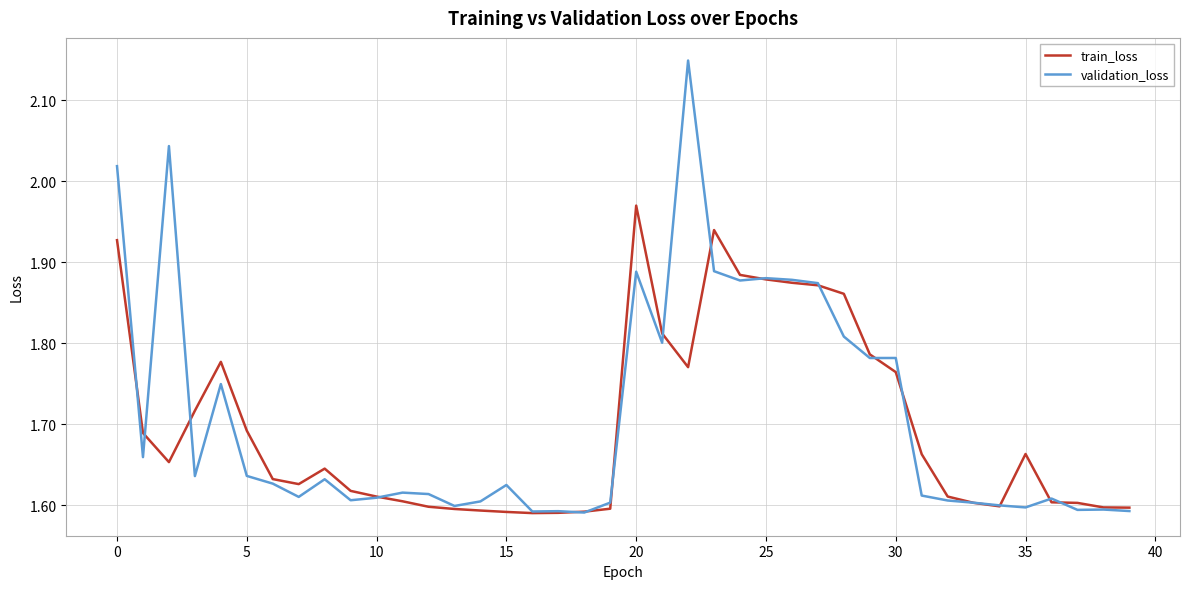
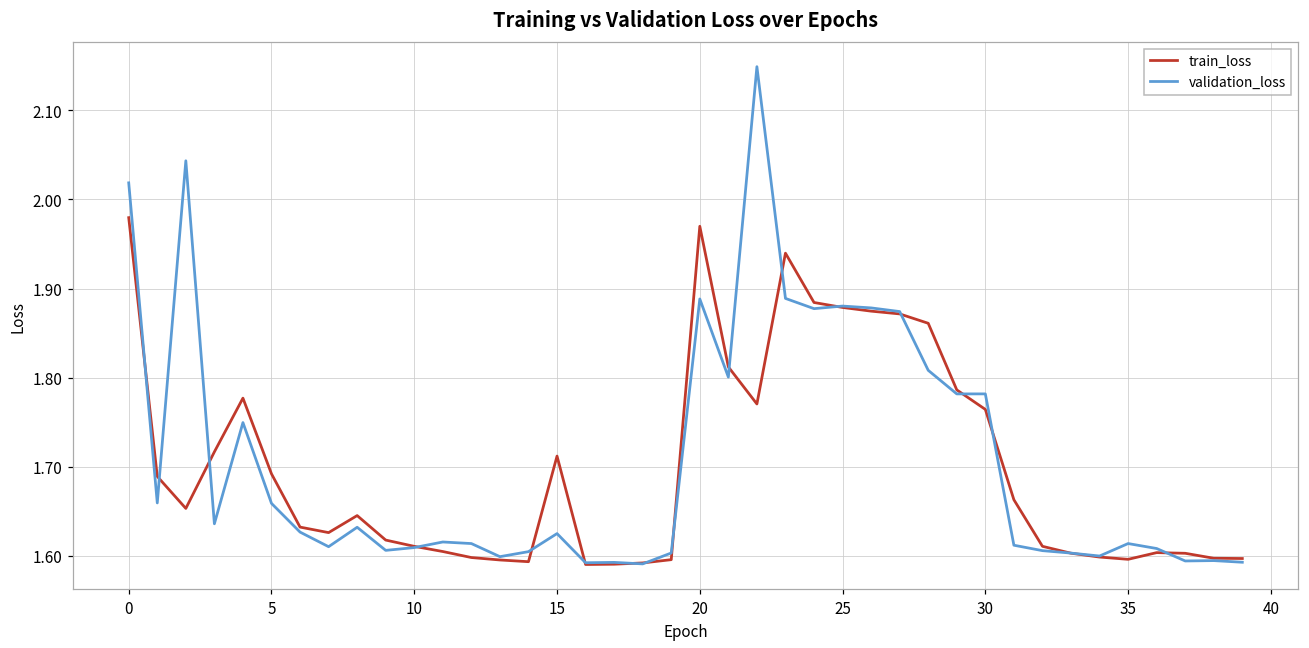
train_loss, 0: 1.93 -> 1.98
validation_loss, 5: 1.64 -> 1.66
train_loss, 15: 1.59 -> 1.71
train_loss, 35: 1.66 -> 1.60
validation_loss, 35: 1.60 -> 1.61
